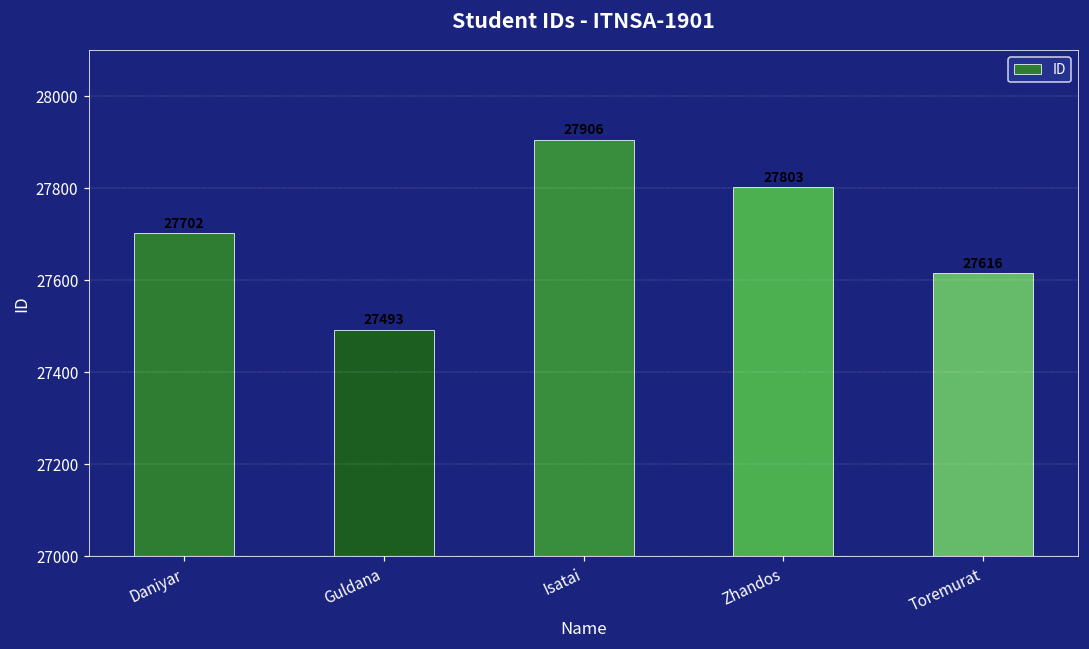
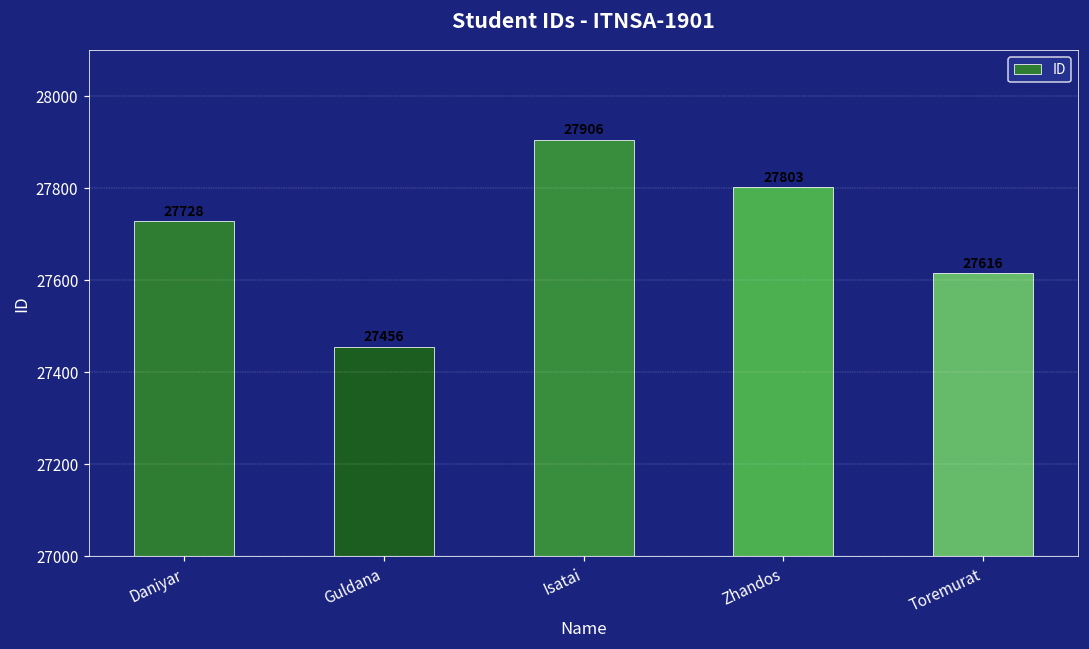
Daniyar: 27702 -> 27728
Guldana: 27493 -> 27456
